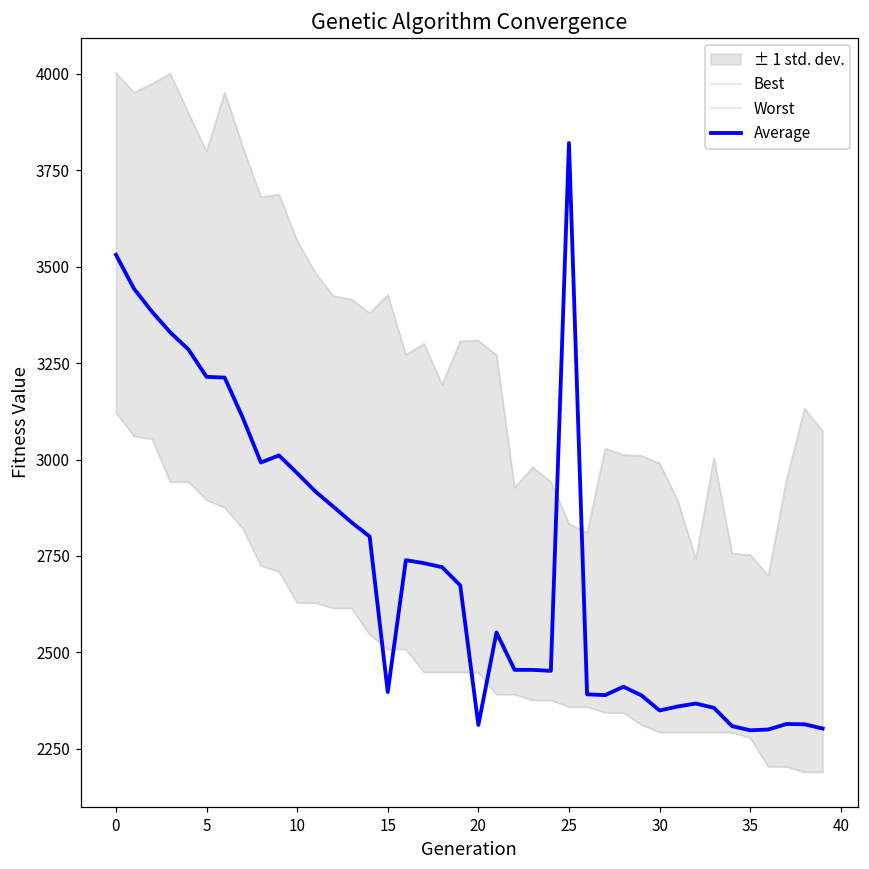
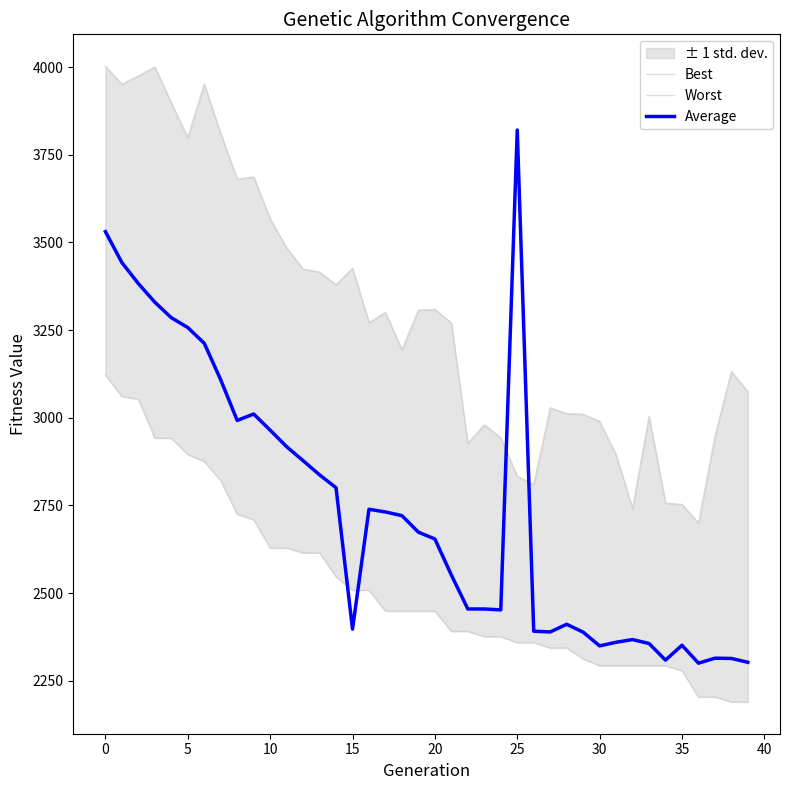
Average, 5: 3210 -> 3260
Average, 20: 2310 -> 2650
Average, 35: 2300 -> 2350
